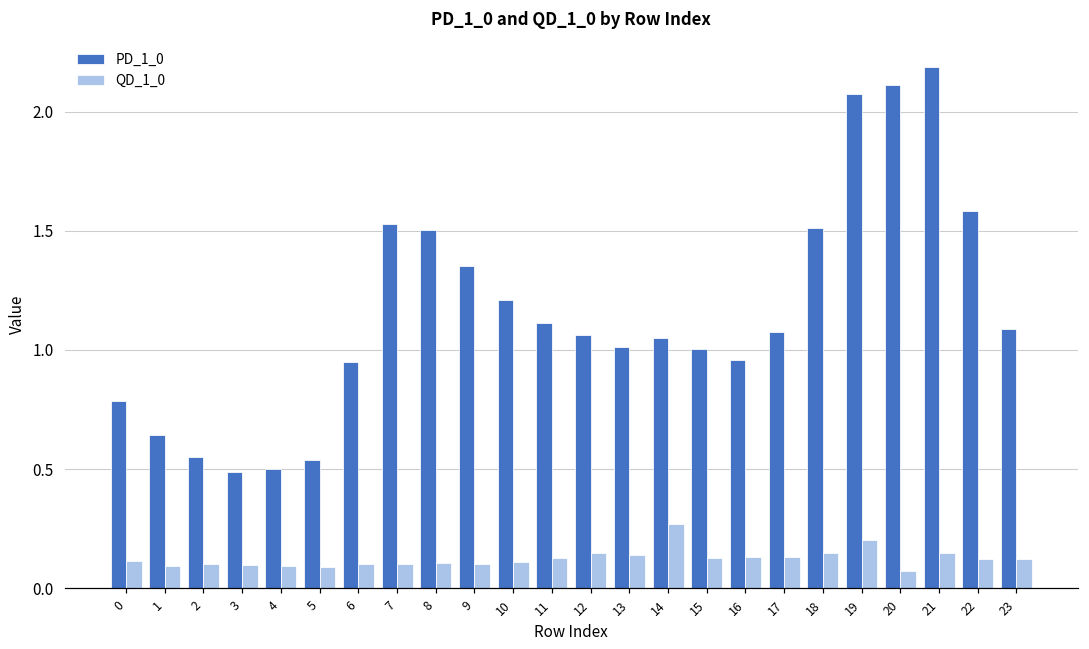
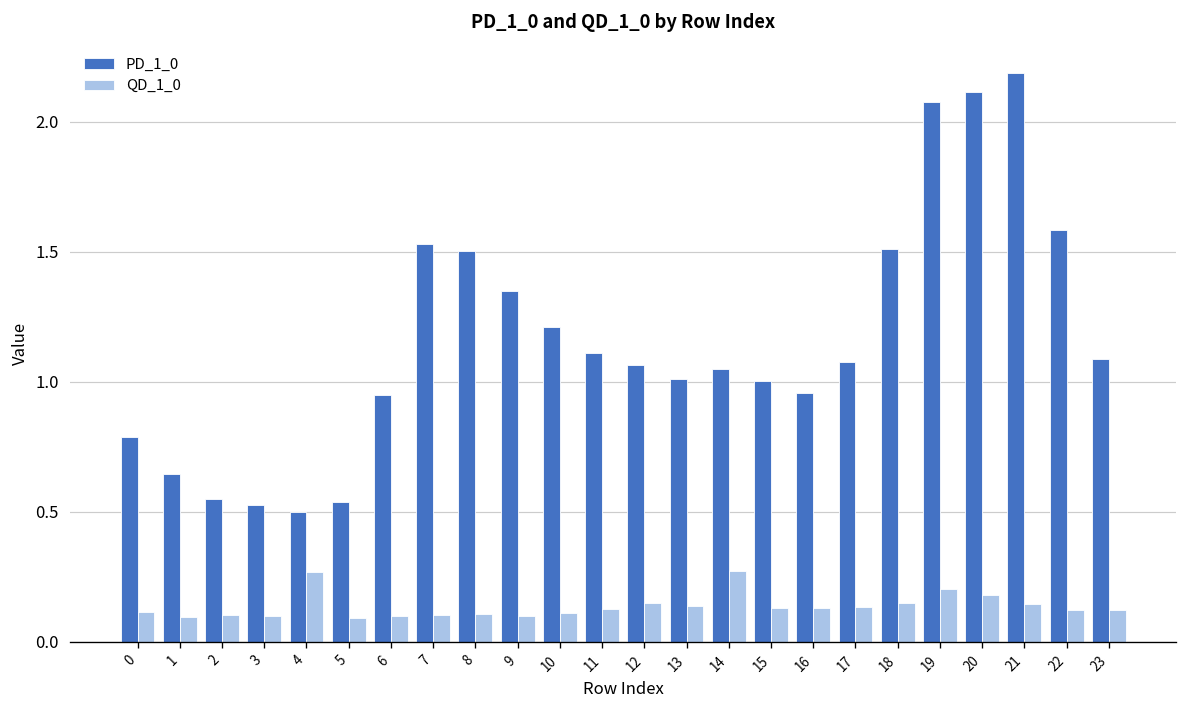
PD_1_0, 3: 0.49 -> 0.53
QD_1_0, 4: 0.09 -> 0.27
QD_1_0, 20: 0.07 -> 0.18
